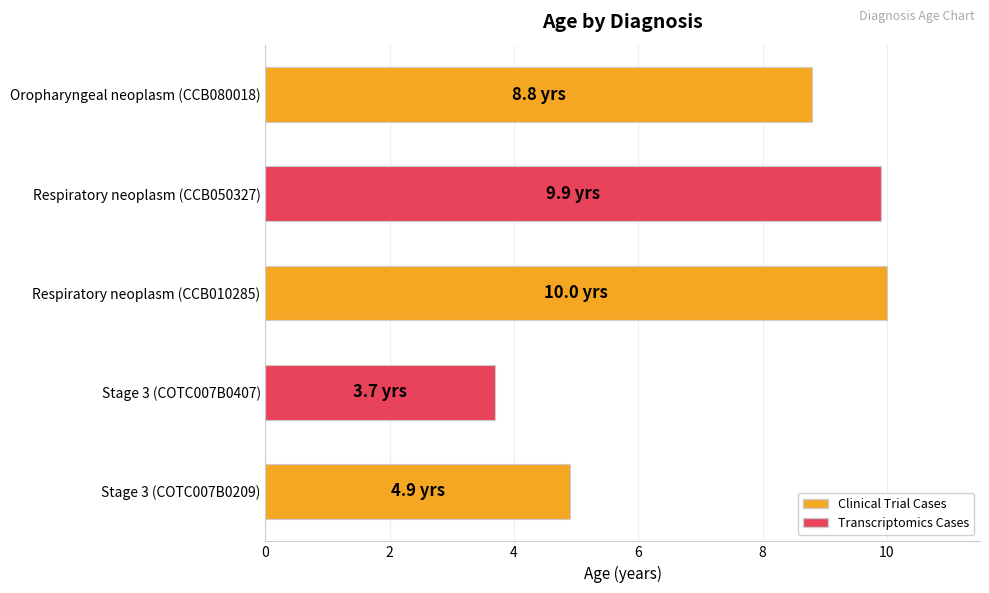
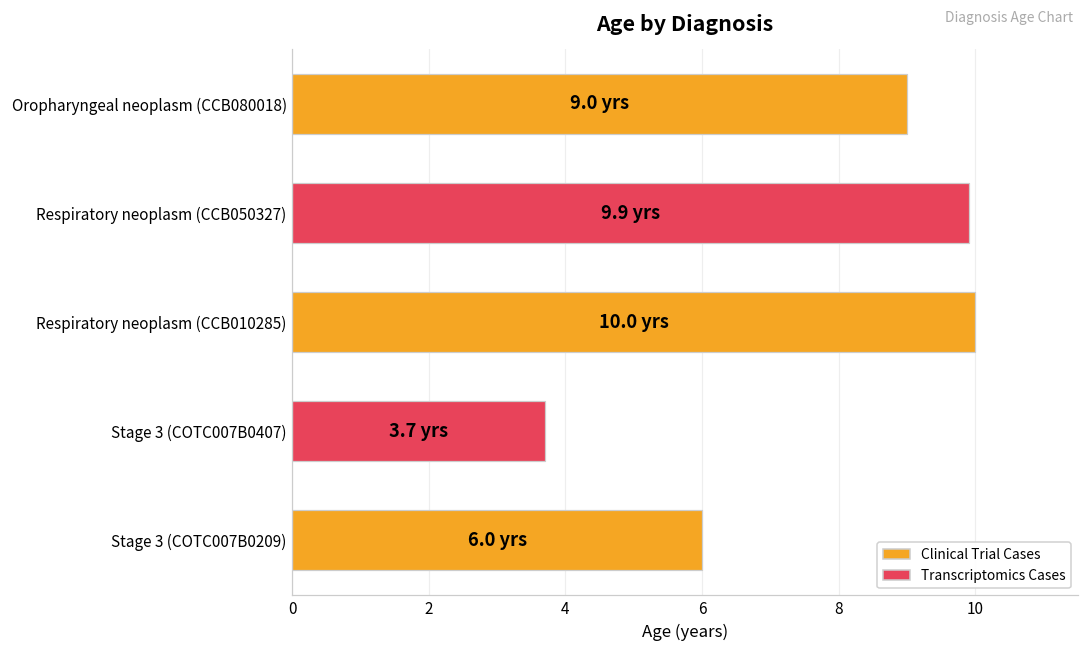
Oropharyngeal neoplasm (CCB080018): 8.8 -> 9.0
Stage 3 (COTC007B0209): 4.9 -> 6.0
